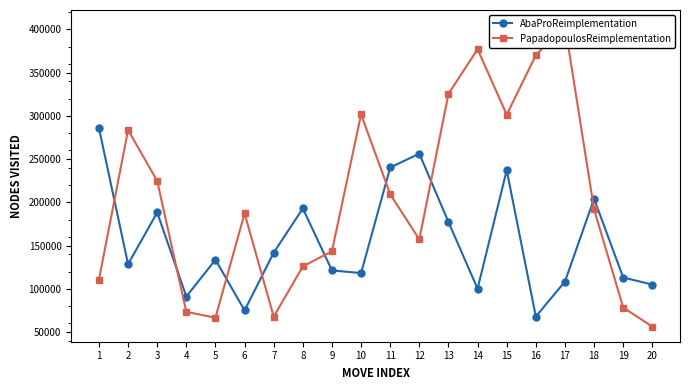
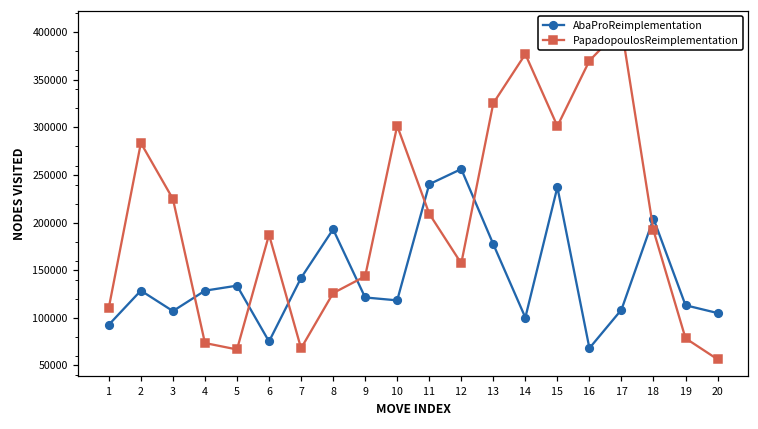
AbaProReimplementation, 1: 290000 -> 90000
AbaProReimplementation, 3: 190000 -> 110000
AbaProReimplementation, 4: 90000 -> 130000
